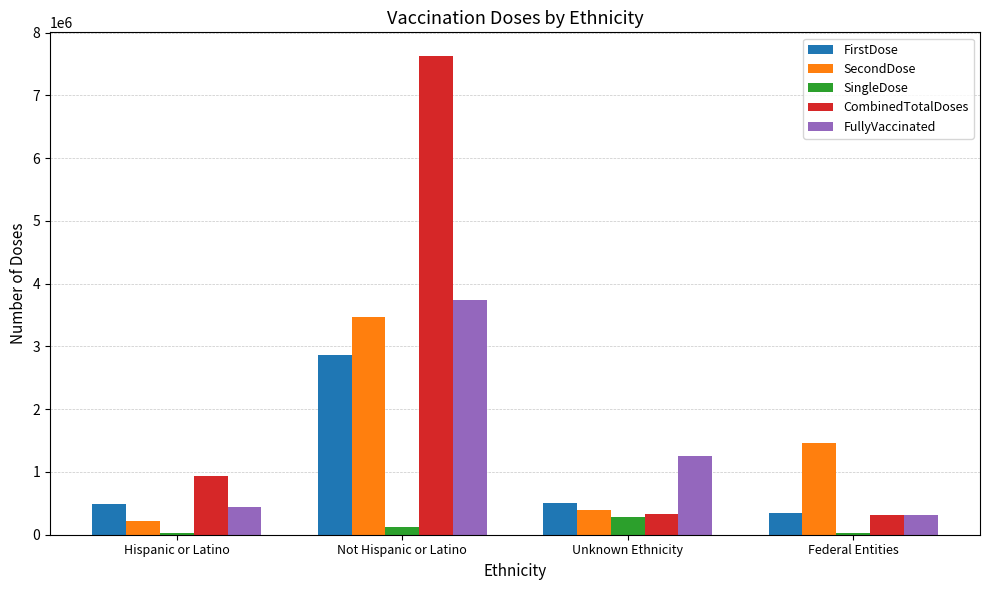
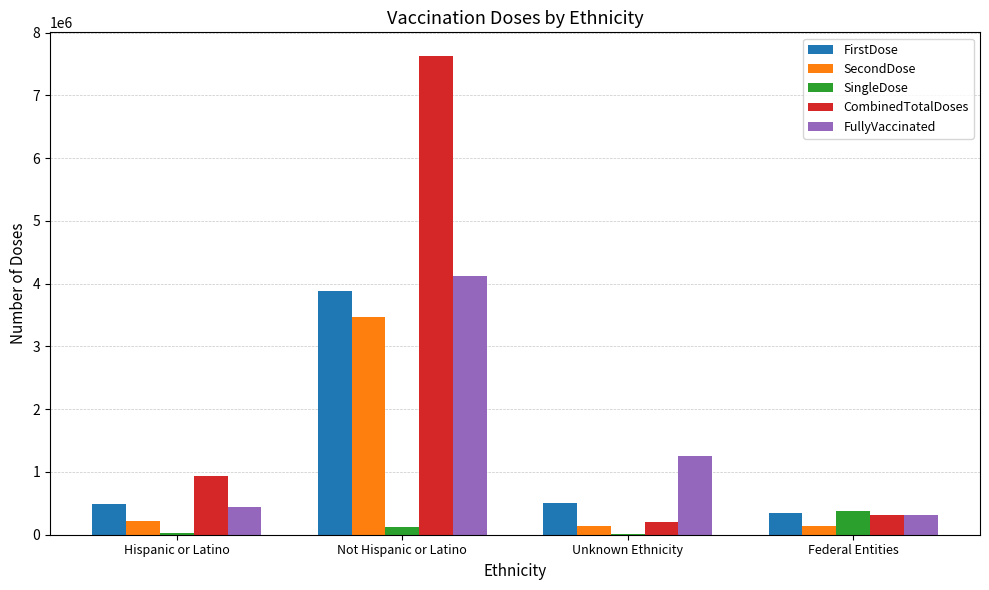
FirstDose, Not Hispanic or Latino: 2900000 -> 3900000
FullyVaccinated, Not Hispanic or Latino: 3700000 -> 4100000
SecondDose, Unknown Ethnicity: 400000 -> 100000
SingleDose, Unknown Ethnicity: 300000 -> 0
CombinedTotalDoses, Unknown Ethnicity: 300000 -> 200000
SecondDose, Federal Entities: 1500000 -> 100000
SingleDose, Federal Entities: 0 -> 400000
